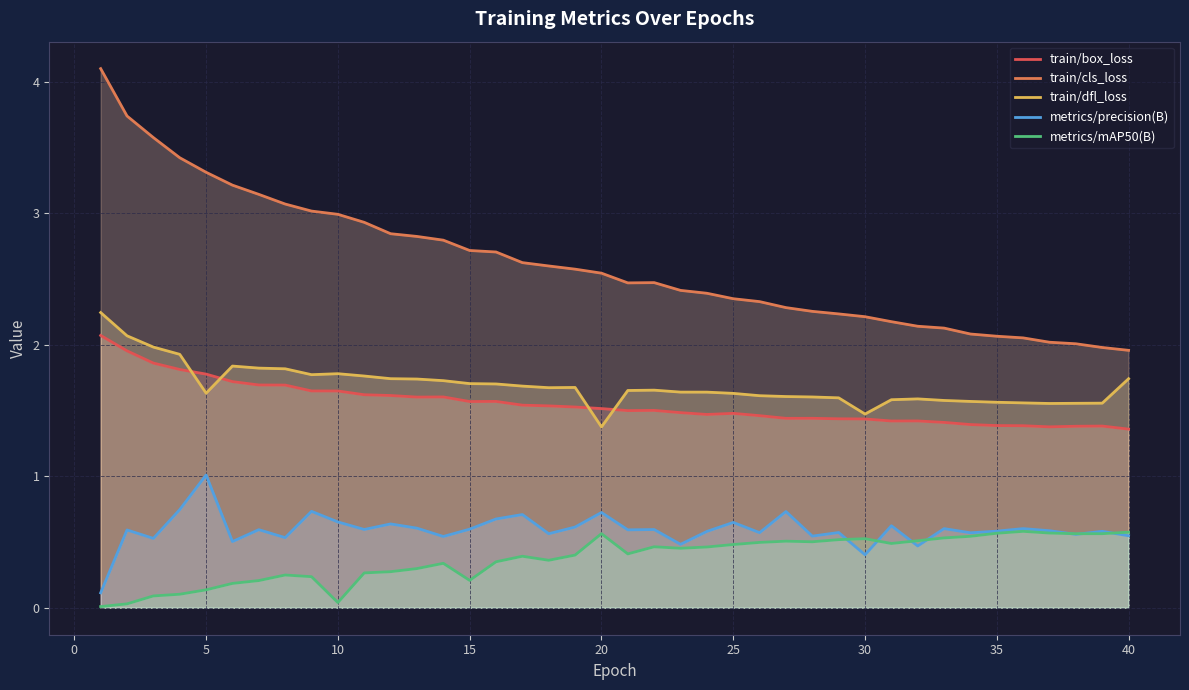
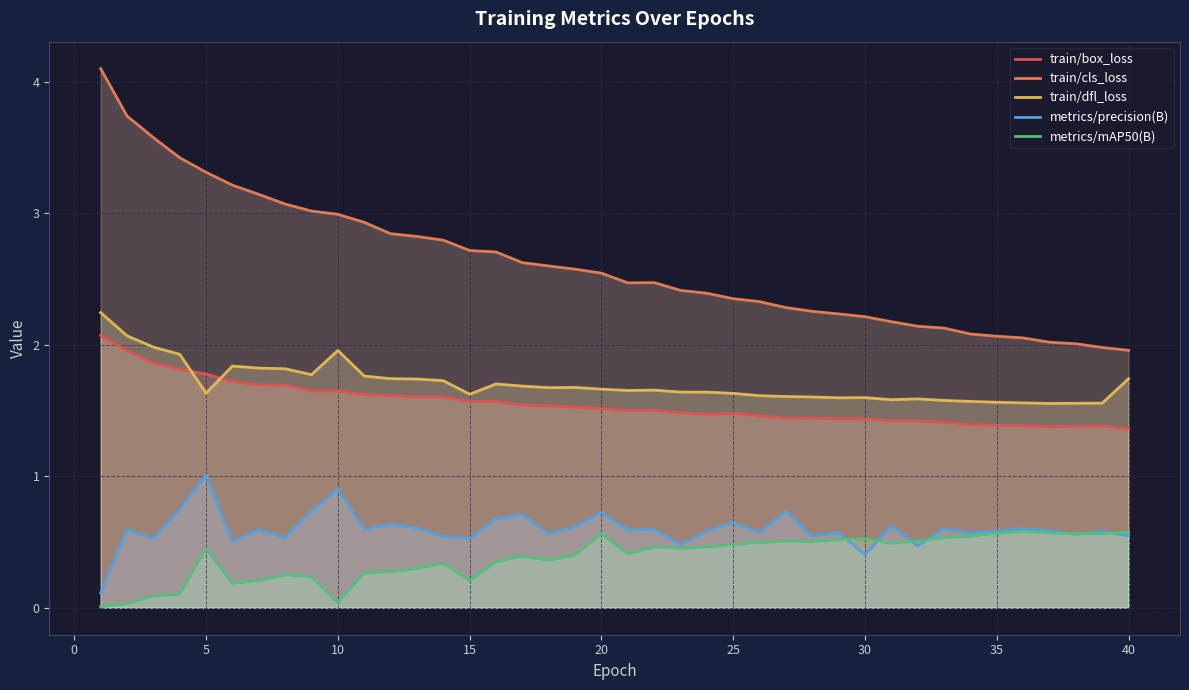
metrics/mAP50(B), 5: 0.14 -> 0.45
train/dfl_loss, 10: 1.78 -> 1.96
metrics/precision(B), 10: 0.65 -> 0.90
train/dfl_loss, 15: 1.70 -> 1.62
metrics/precision(B), 15: 0.60 -> 0.53
train/dfl_loss, 20: 1.38 -> 1.66
train/dfl_loss, 30: 1.47 -> 1.60
